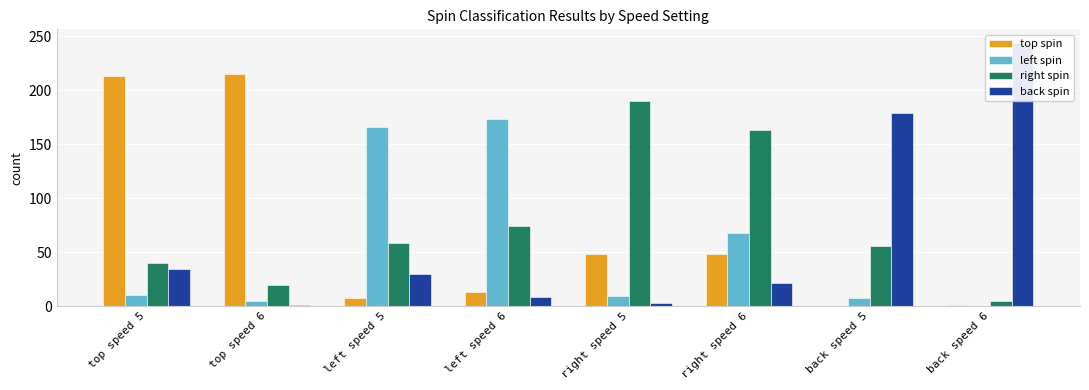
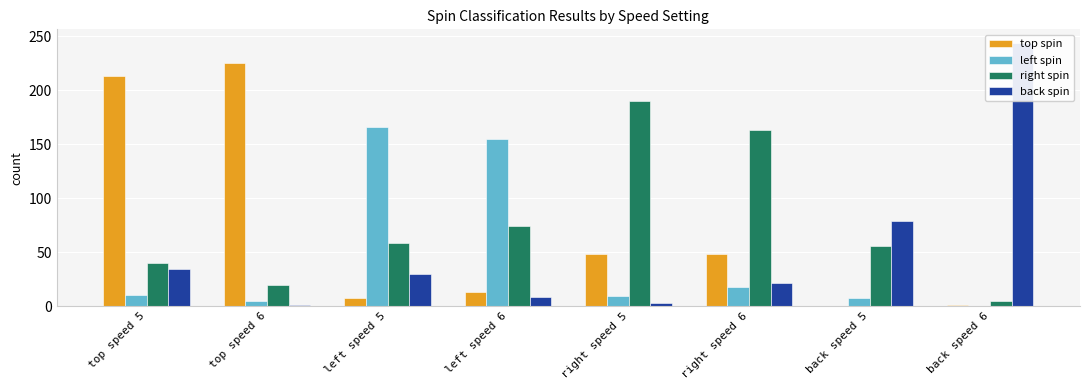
top spin, top speed 6: 215 -> 225
left spin, left speed 6: 173 -> 155
left spin, right speed 6: 68 -> 18
back spin, back speed 5: 179 -> 79
